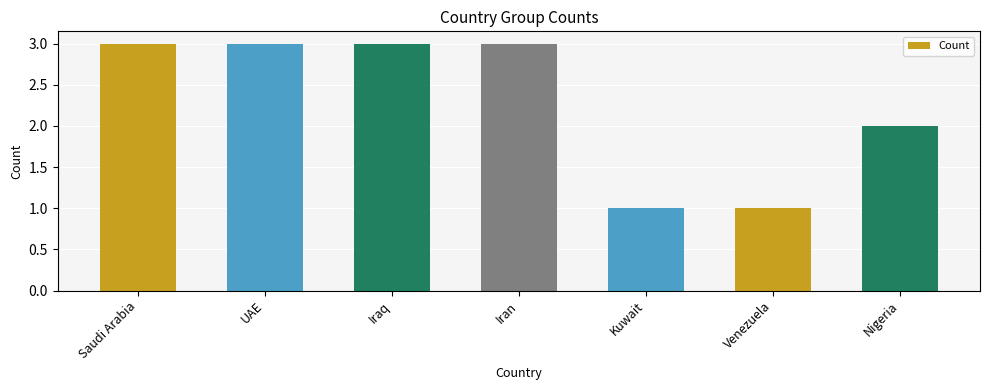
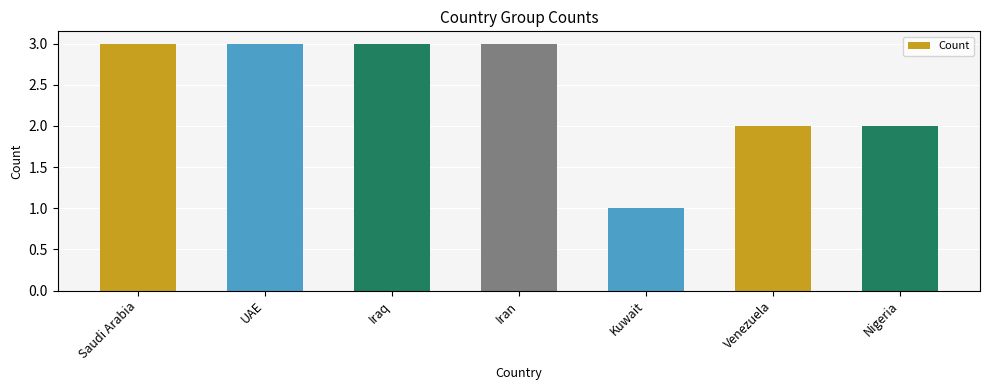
Venezuela: 1 -> 2
